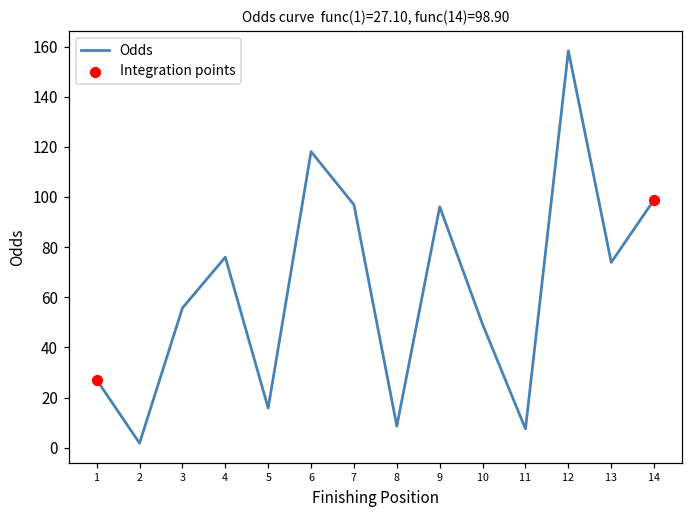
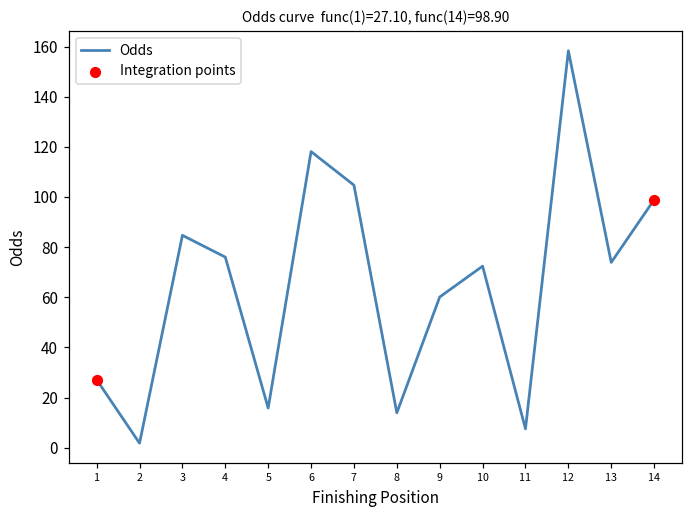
Odds, 3: 56 -> 85
Odds, 7: 97 -> 105
Odds, 8: 9 -> 14
Odds, 9: 96 -> 60
Odds, 10: 49 -> 72
